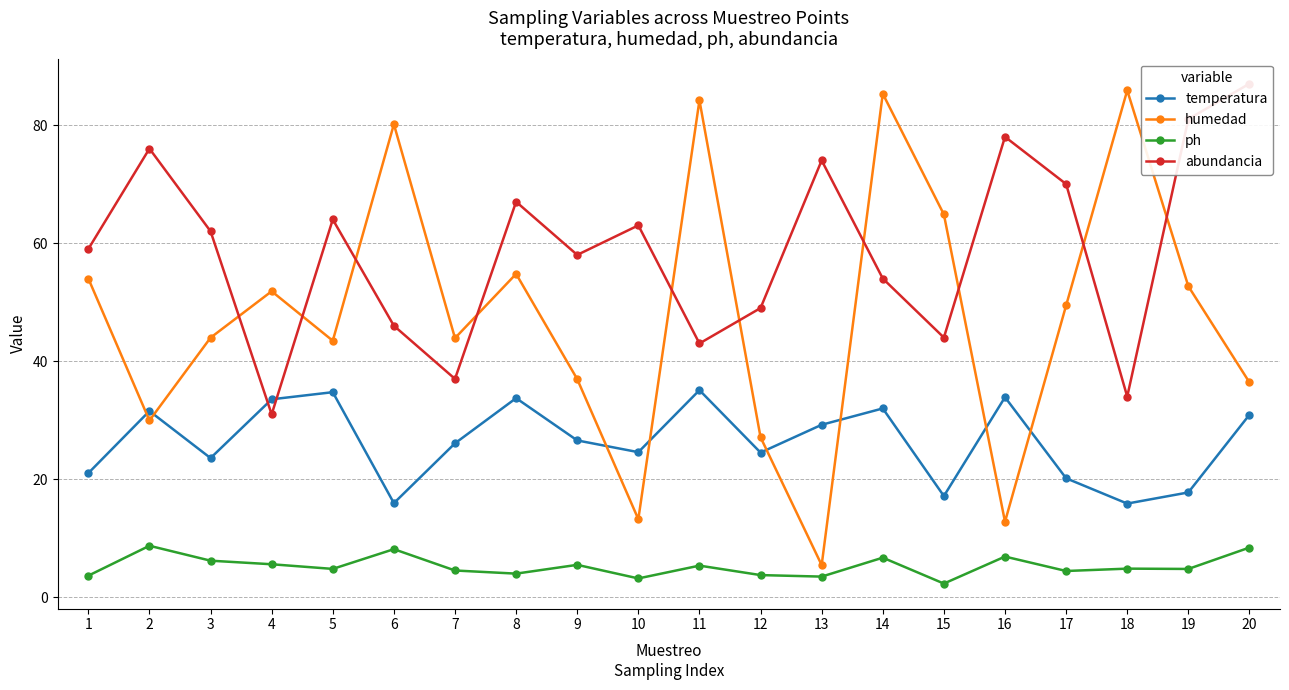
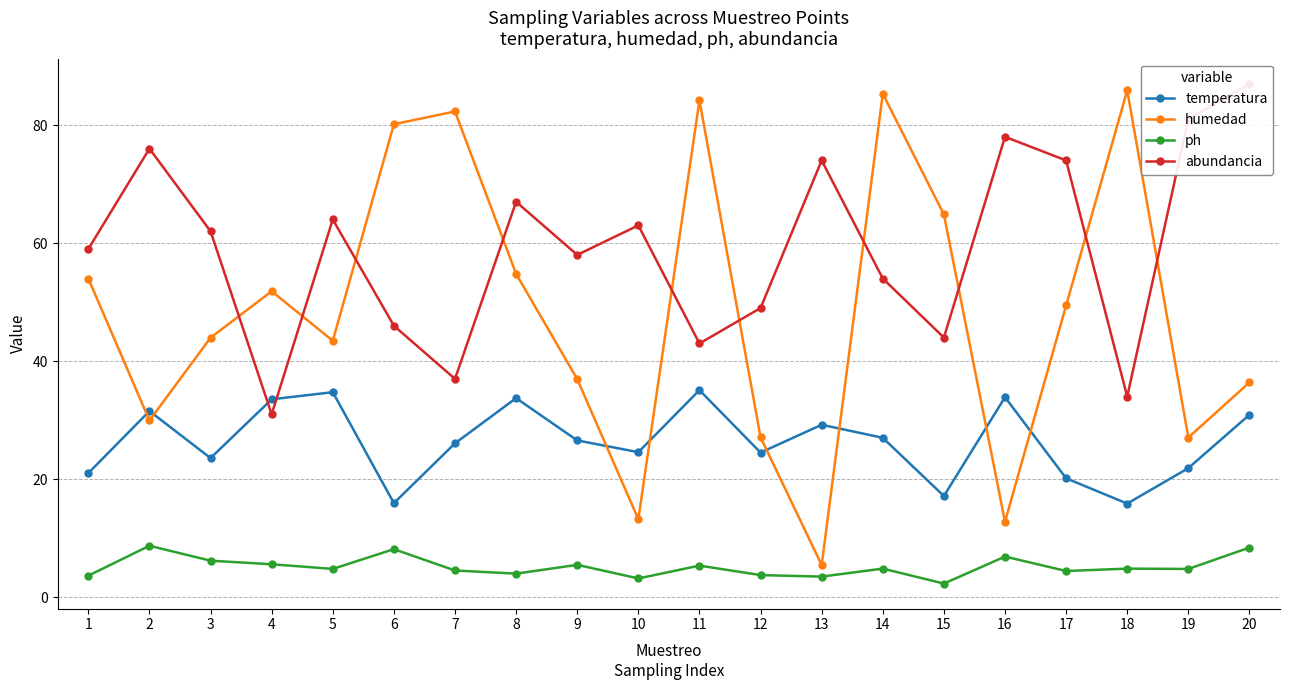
humedad, 7: 44 -> 82
temperatura, 14: 32 -> 27
ph, 14: 7 -> 5
abundancia, 17: 70 -> 74
temperatura, 19: 18 -> 22
humedad, 19: 53 -> 27
